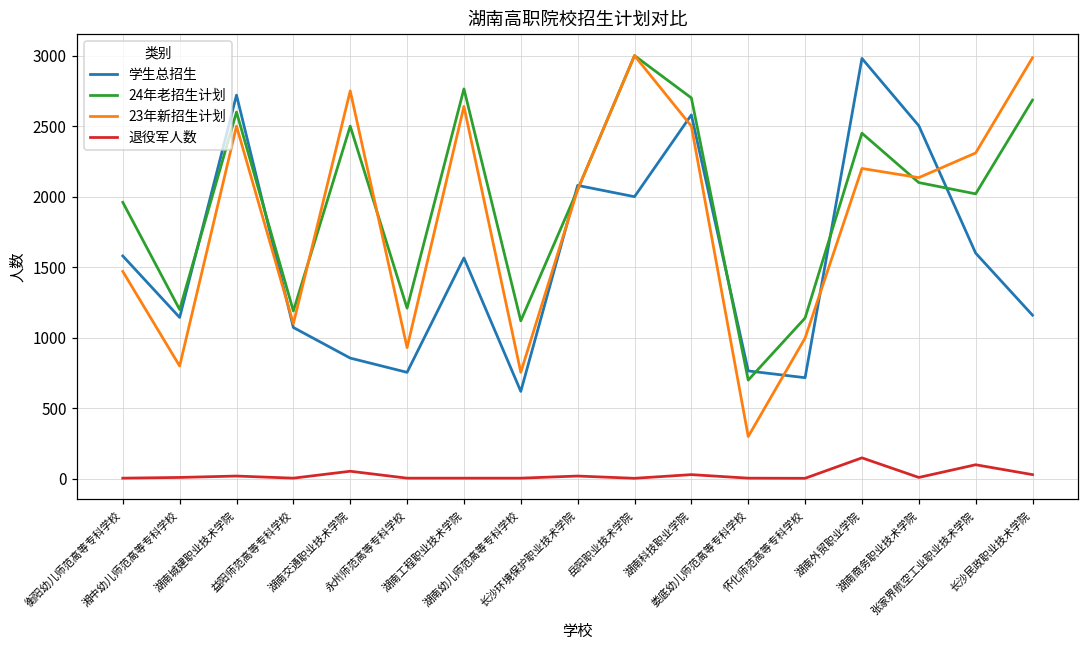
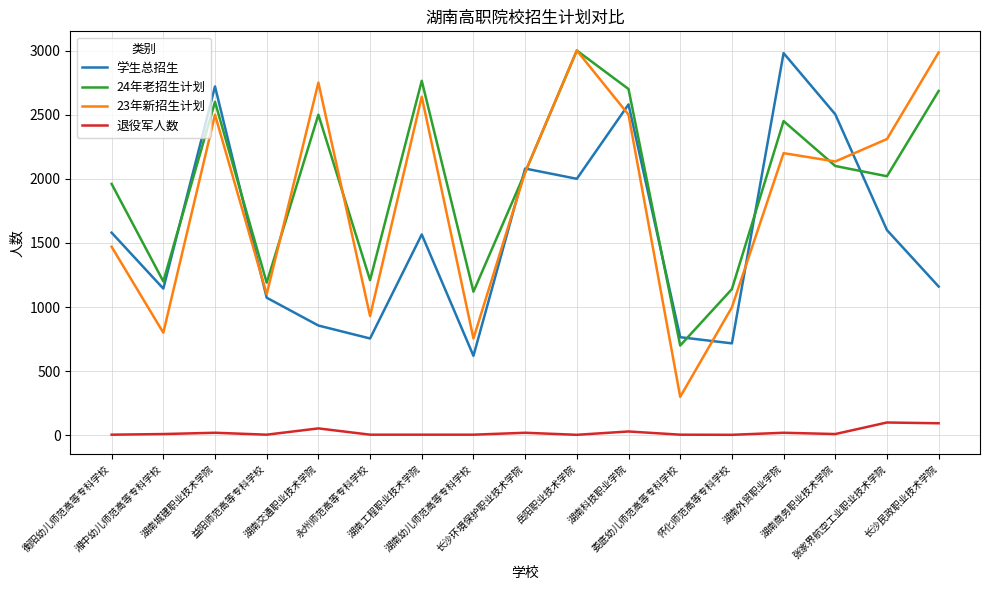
退役军人数, 湖南外贸职业学院: 150 -> 20
退役军人数, 长沙民政职业技术学院: 30 -> 90
